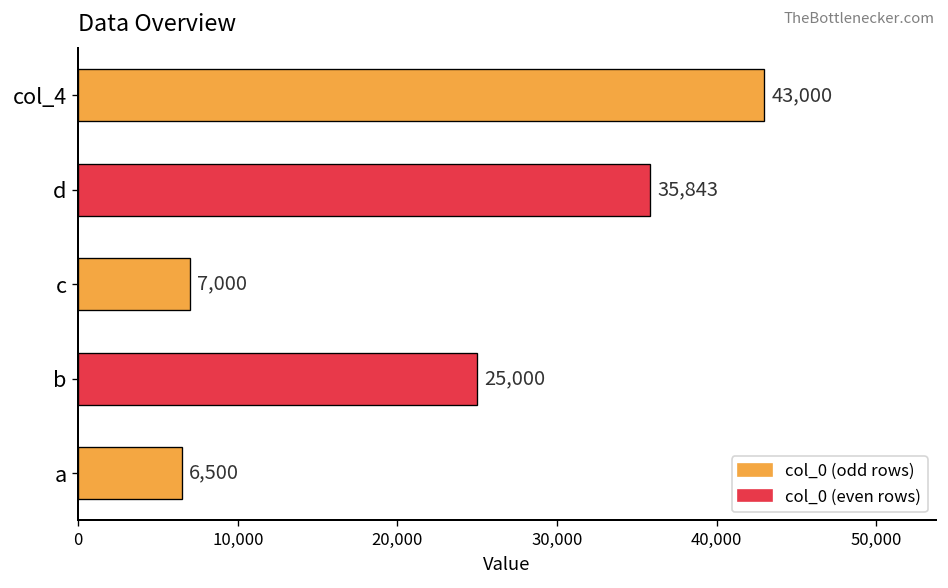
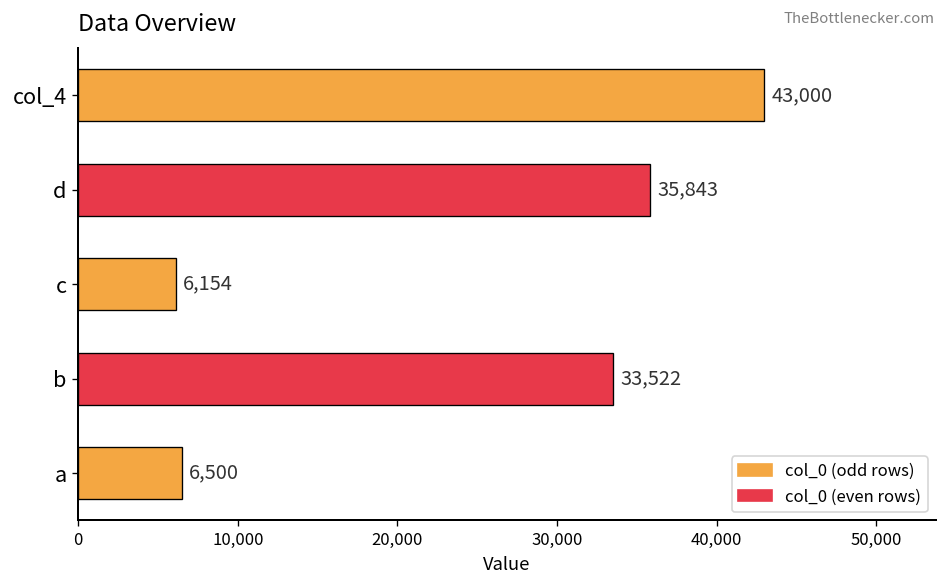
c: 7,000 -> 6,154
b: 25,000 -> 33,522
